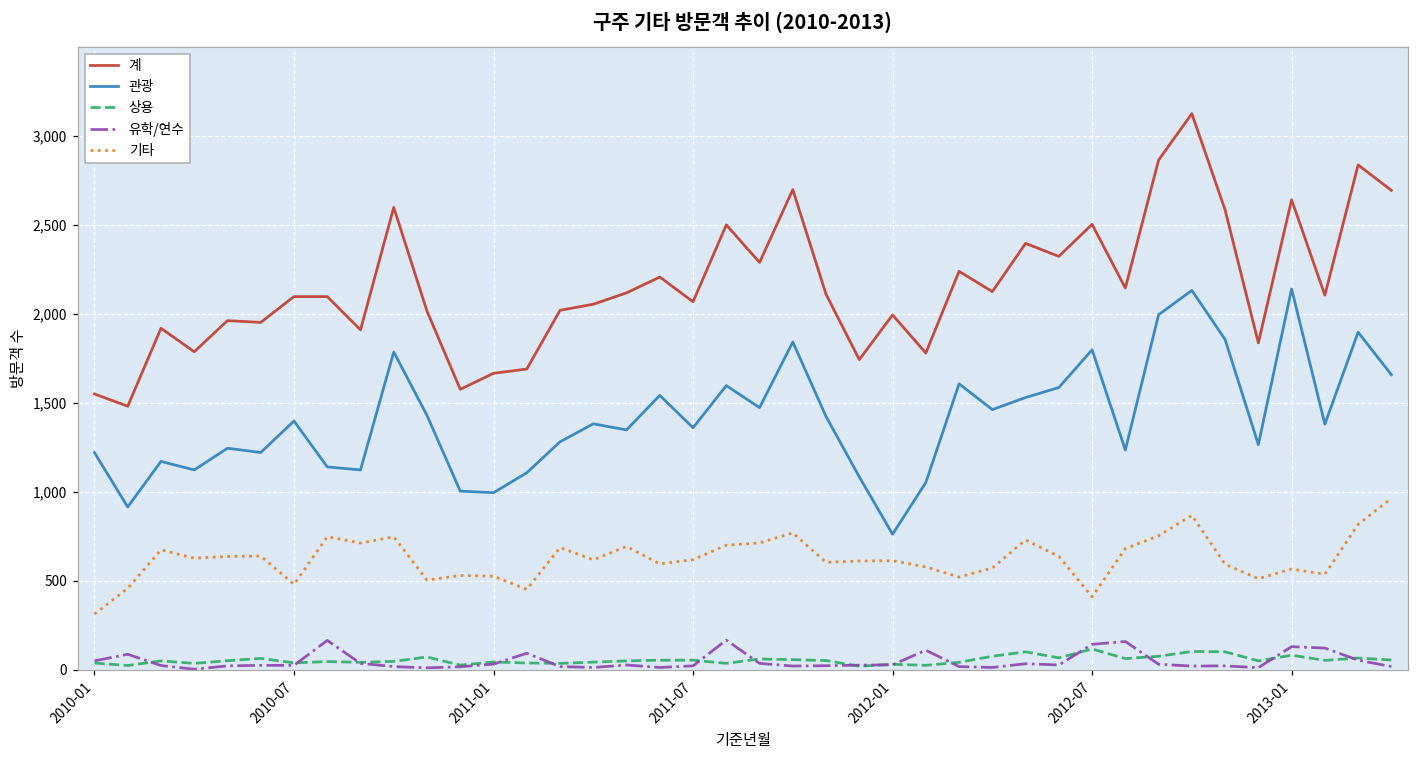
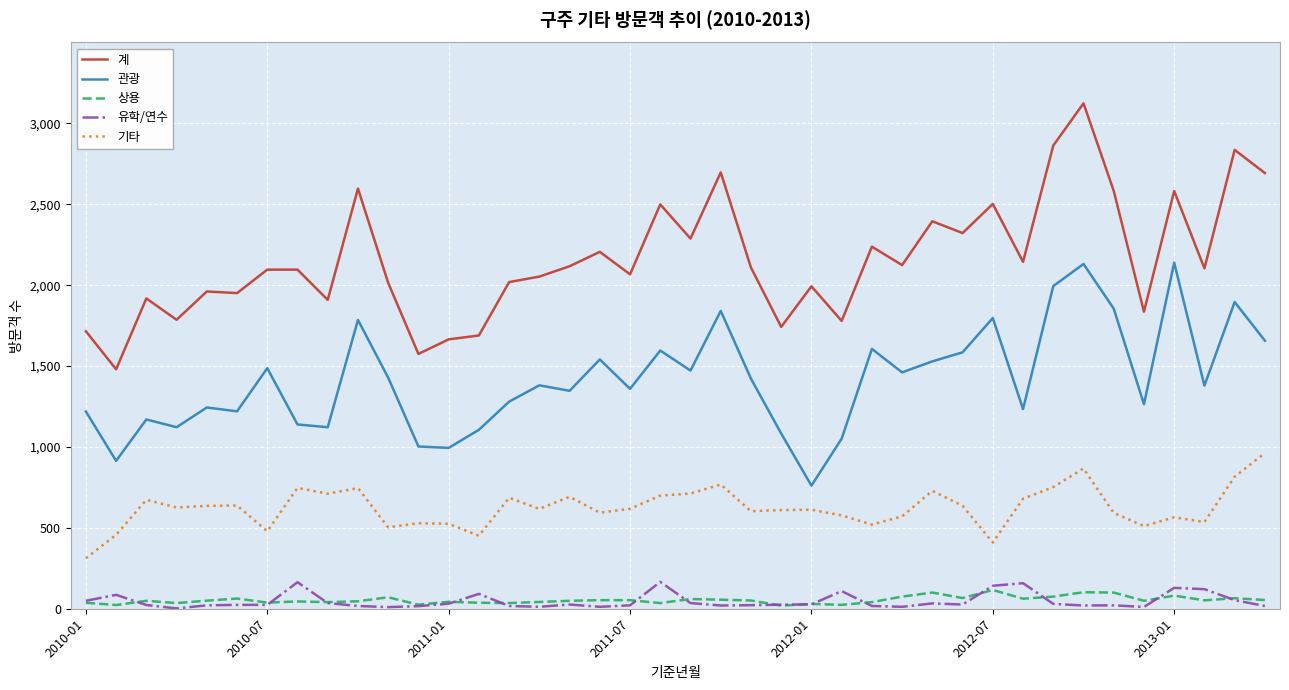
계, 2010-01: 1,550 -> 1,720
관광, 2010-07: 1,400 -> 1,490
계, 2013-01: 2,640 -> 2,580
